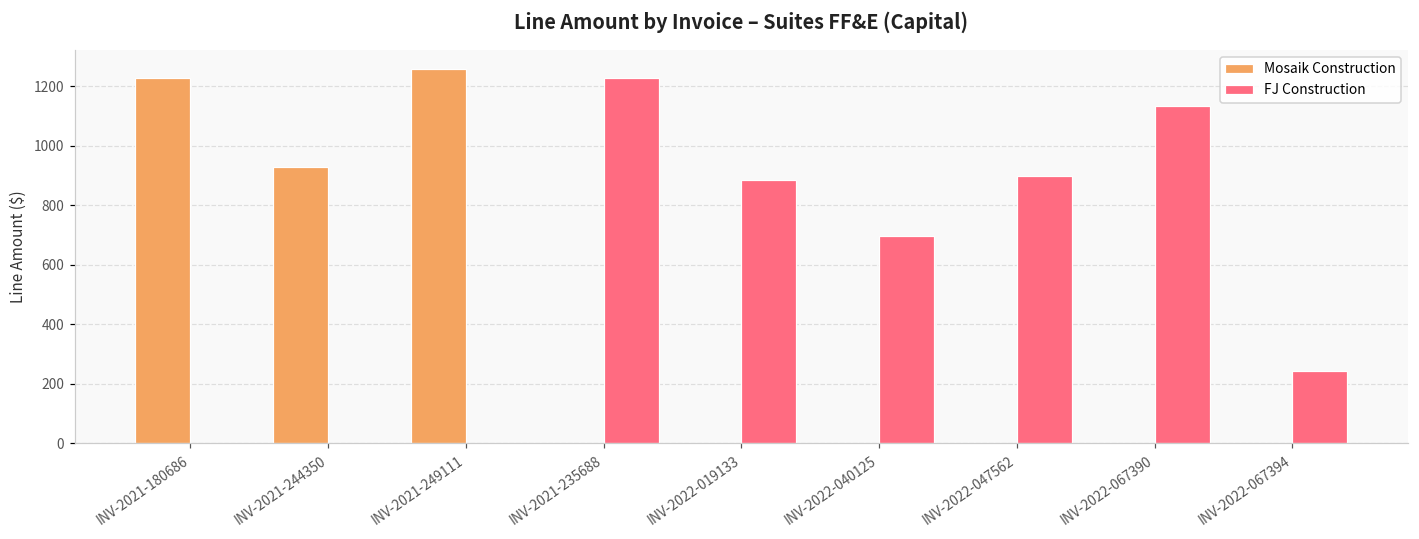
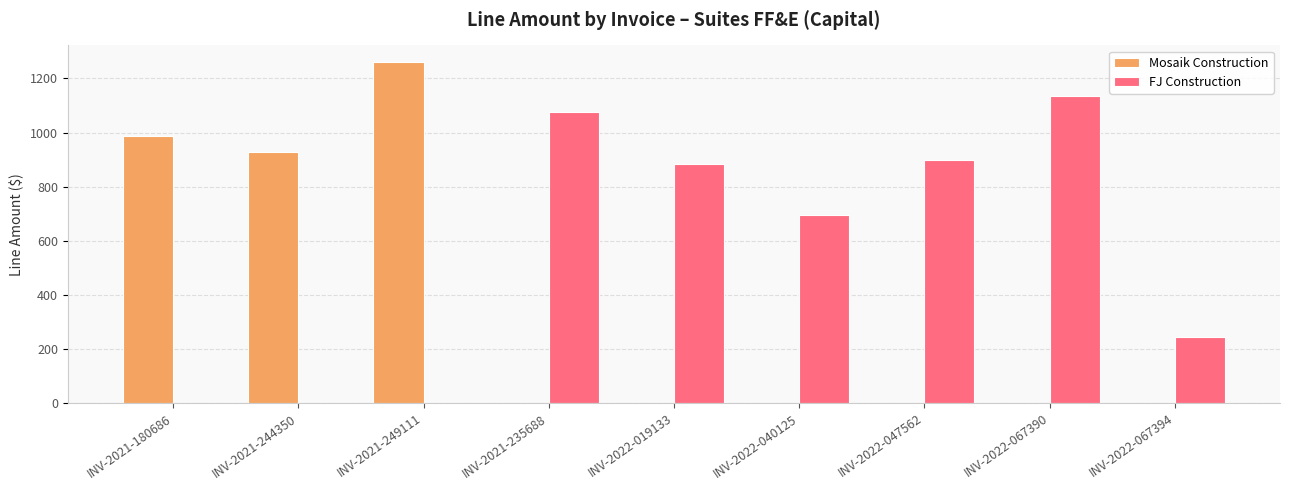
Mosaik Construction, INV-2021-180686: 1230 -> 990
FJ Construction, INV-2021-235688: 1230 -> 1070
